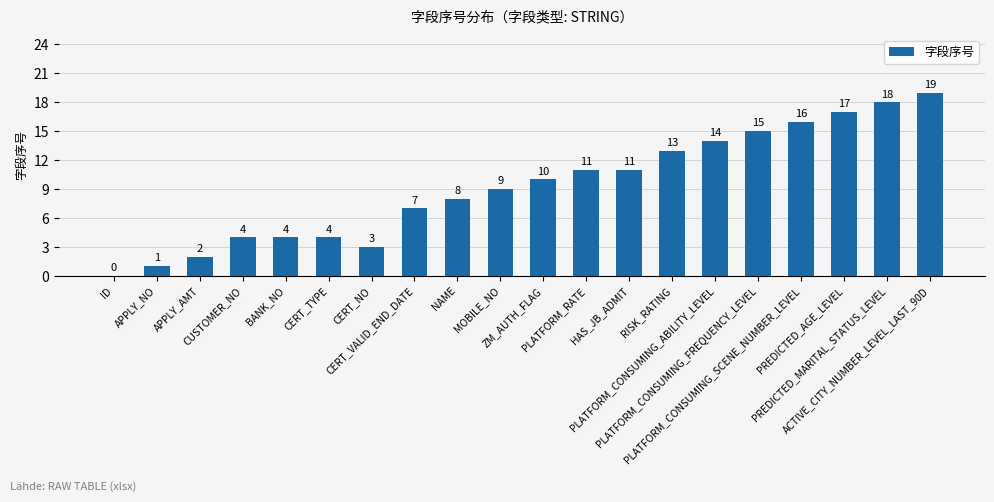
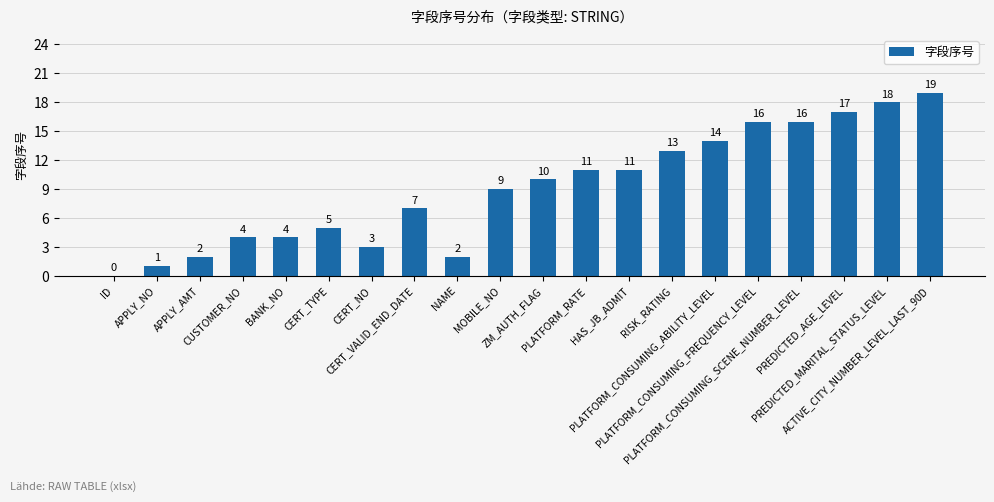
CERT_TYPE: 4 -> 5
NAME: 8 -> 2
PLATFORM_CONSUMING_FREQUENCY_LEVEL: 15 -> 16
